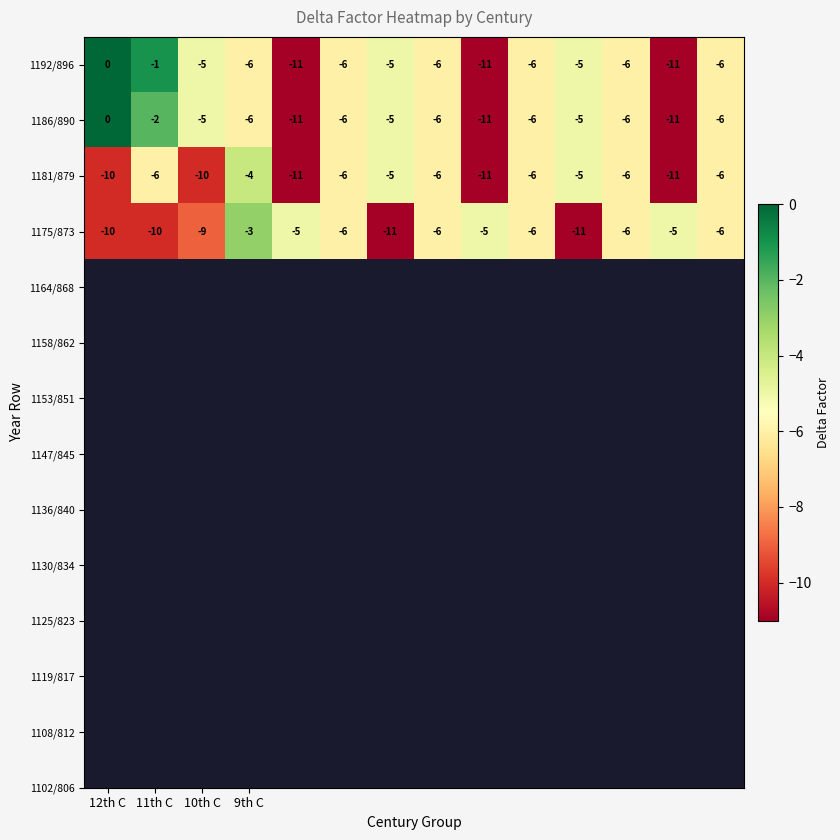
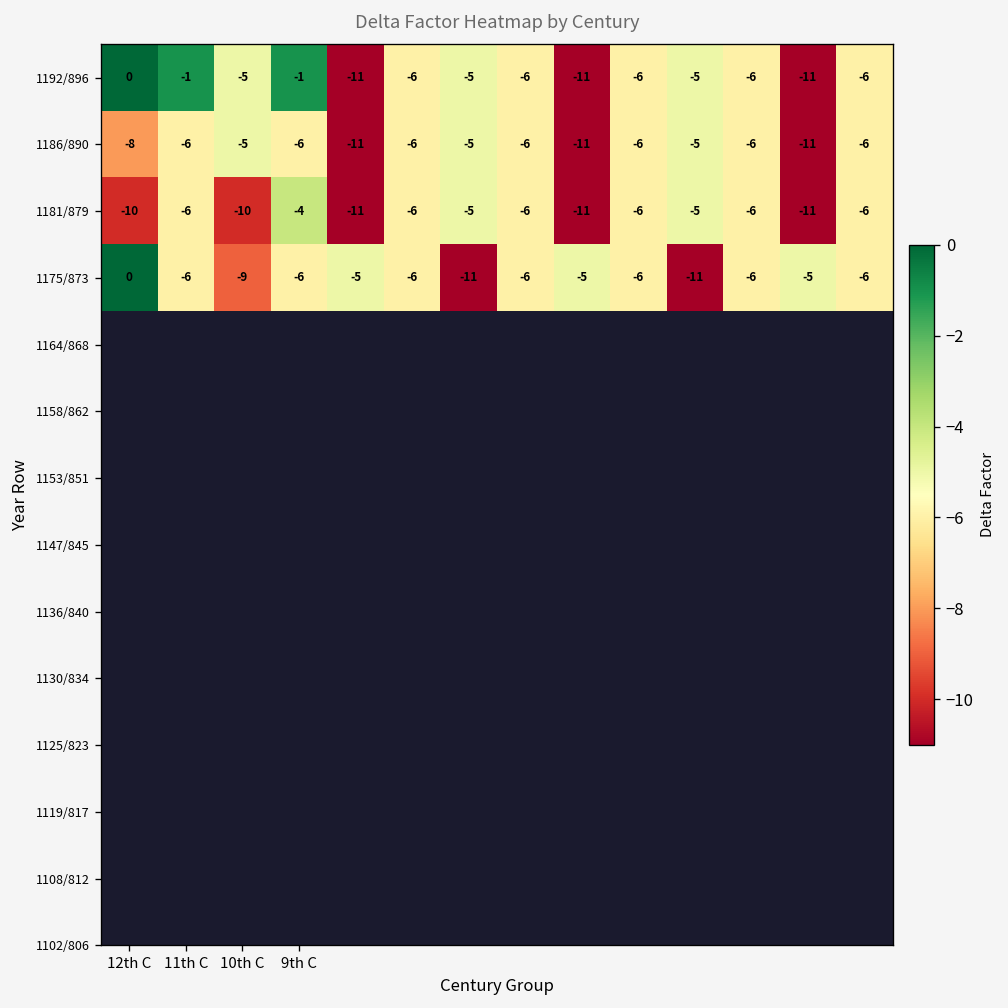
1192/896, 9th C: -6 -> -1
1186/890, 12th C: 0 -> -8
1186/890, 11th C: -2 -> -6
1175/873, 12th C: -10 -> 0
1175/873, 11th C: -10 -> -6
1175/873, 9th C: -3 -> -6
